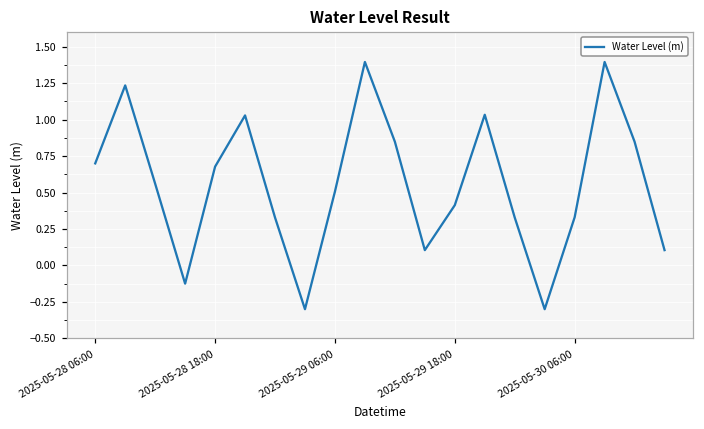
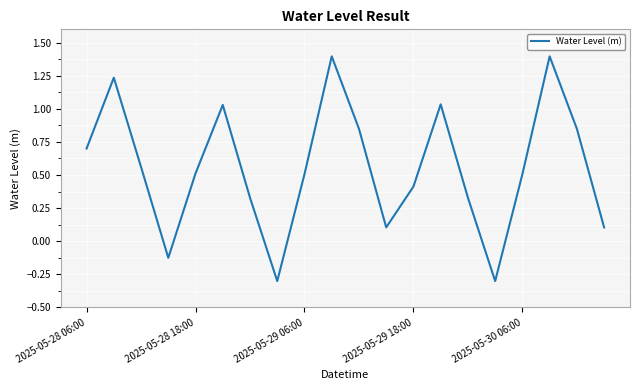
2025-05-28 18:00: 0.68 -> 0.51
2025-05-30 06:00: 0.33 -> 0.51
